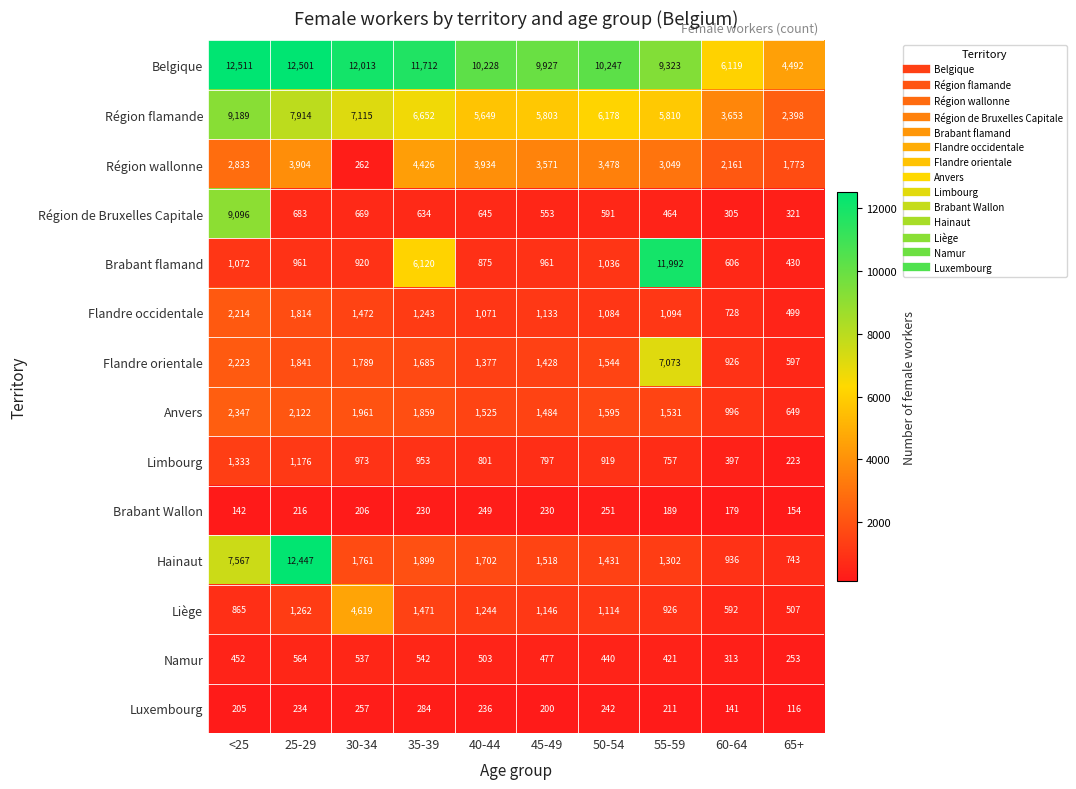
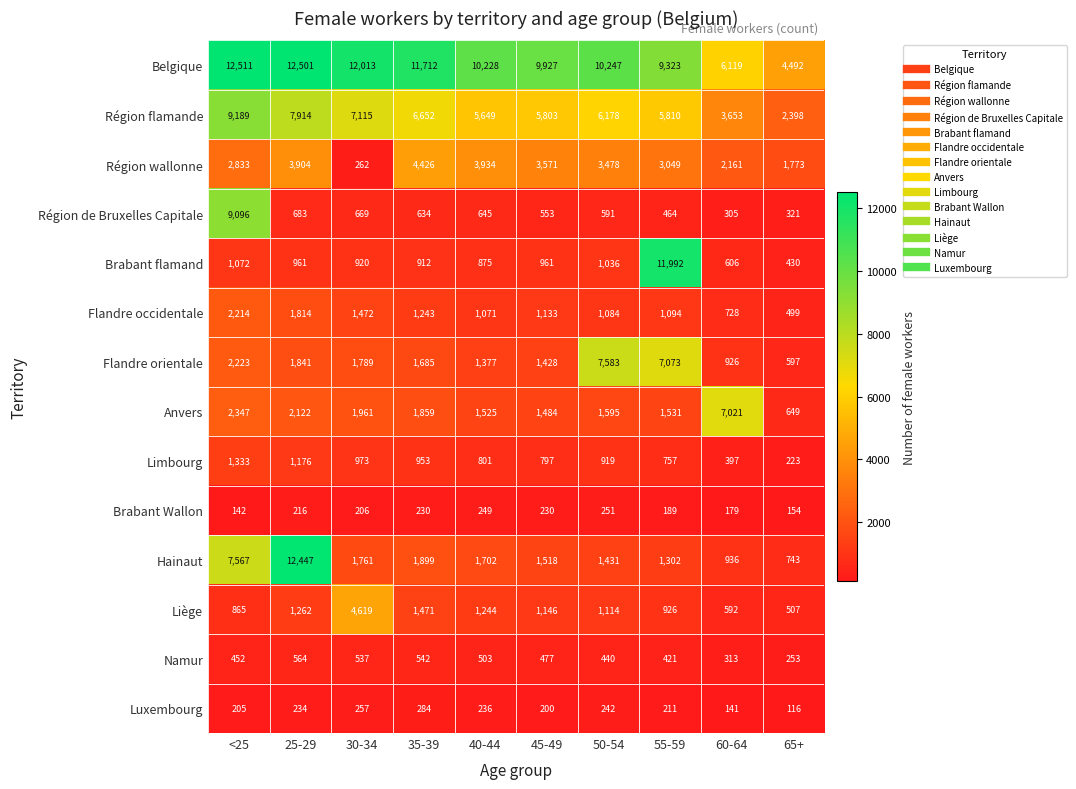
Brabant flamand, 35-39: 6,120 -> 912
Flandre orientale, 50-54: 1,544 -> 7,583
Anvers, 60-64: 996 -> 7,021
